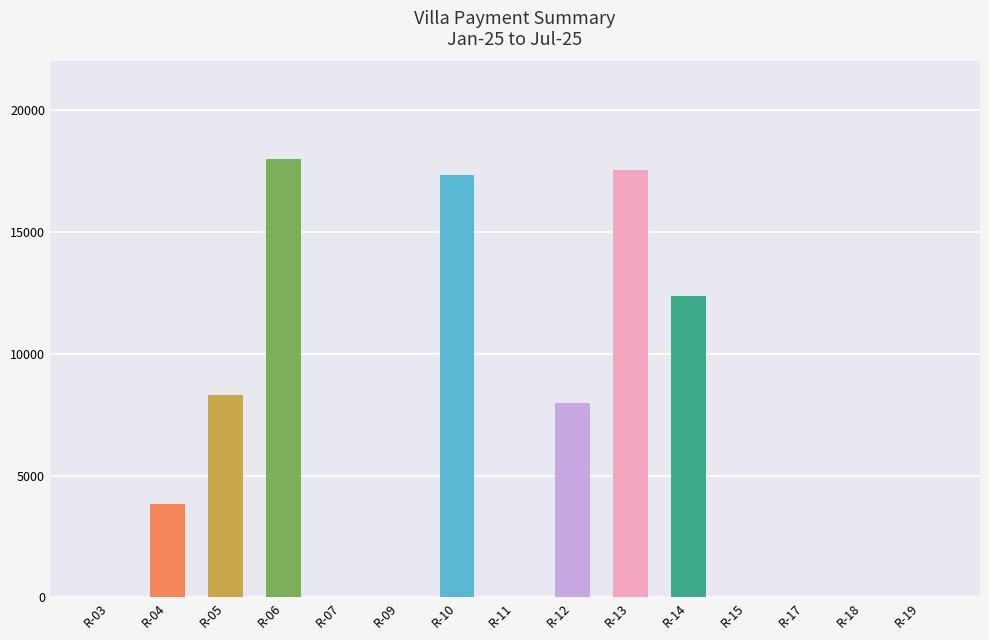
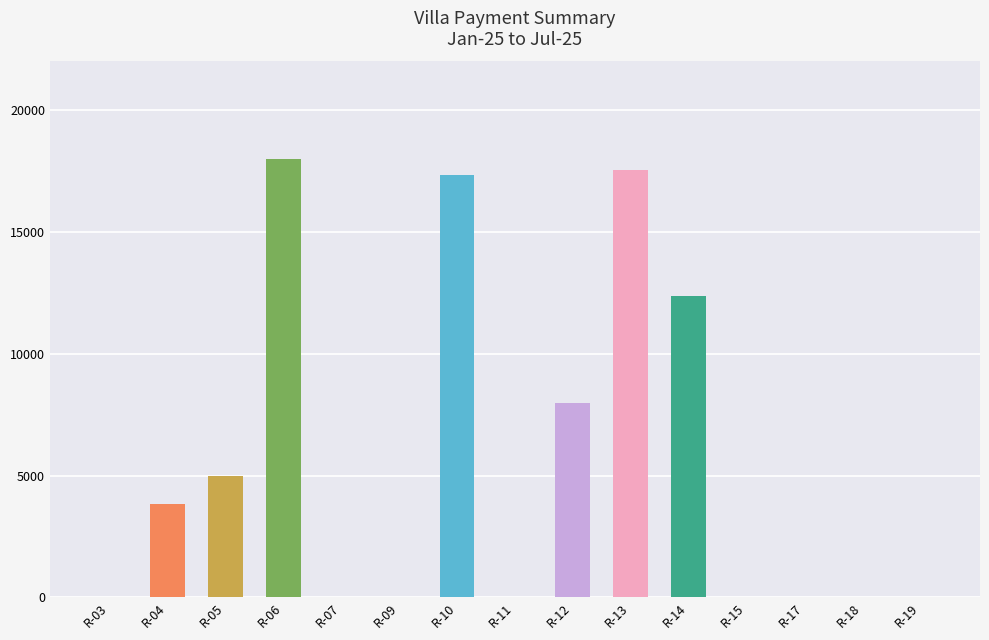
R-05: 8300 -> 5000
